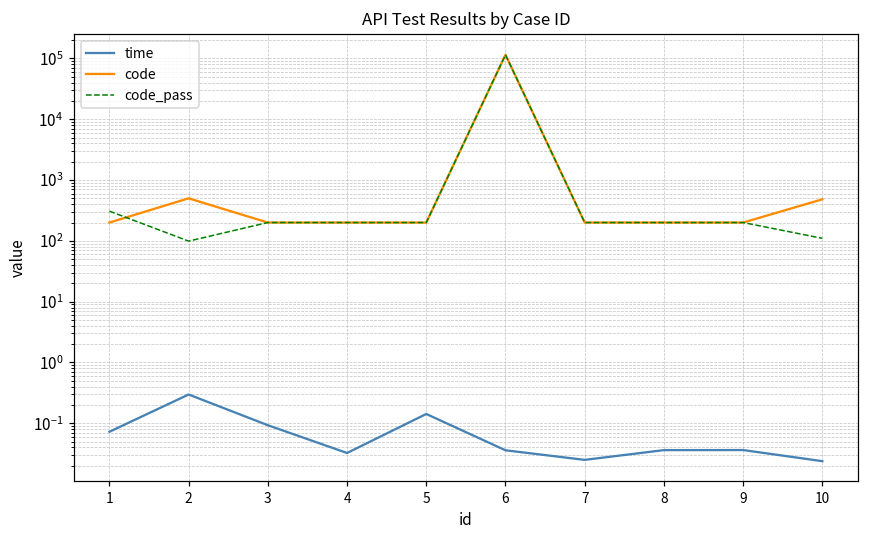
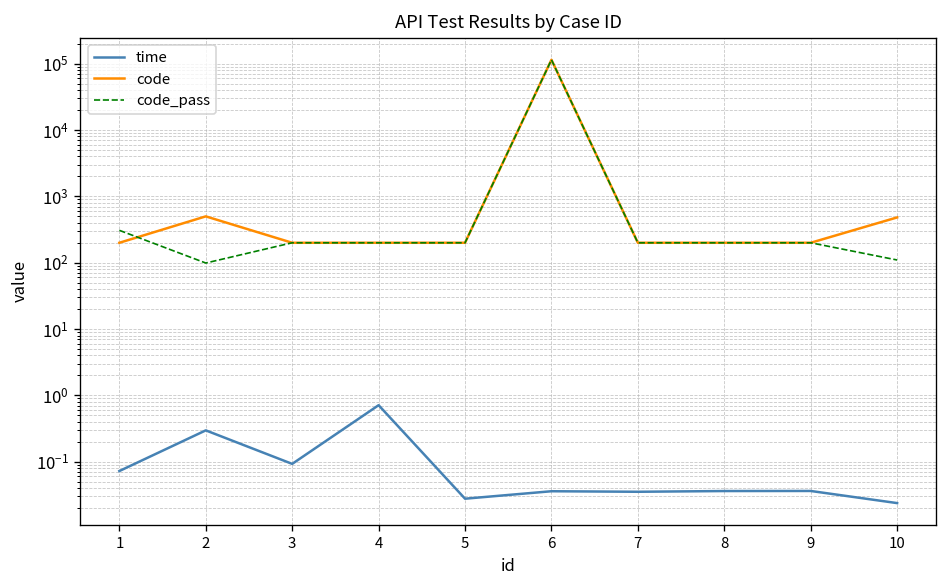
time, 4: 0.03 -> 0.7
time, 5: 0.14 -> 0.03
time, 7: 0.03 -> 0.04
